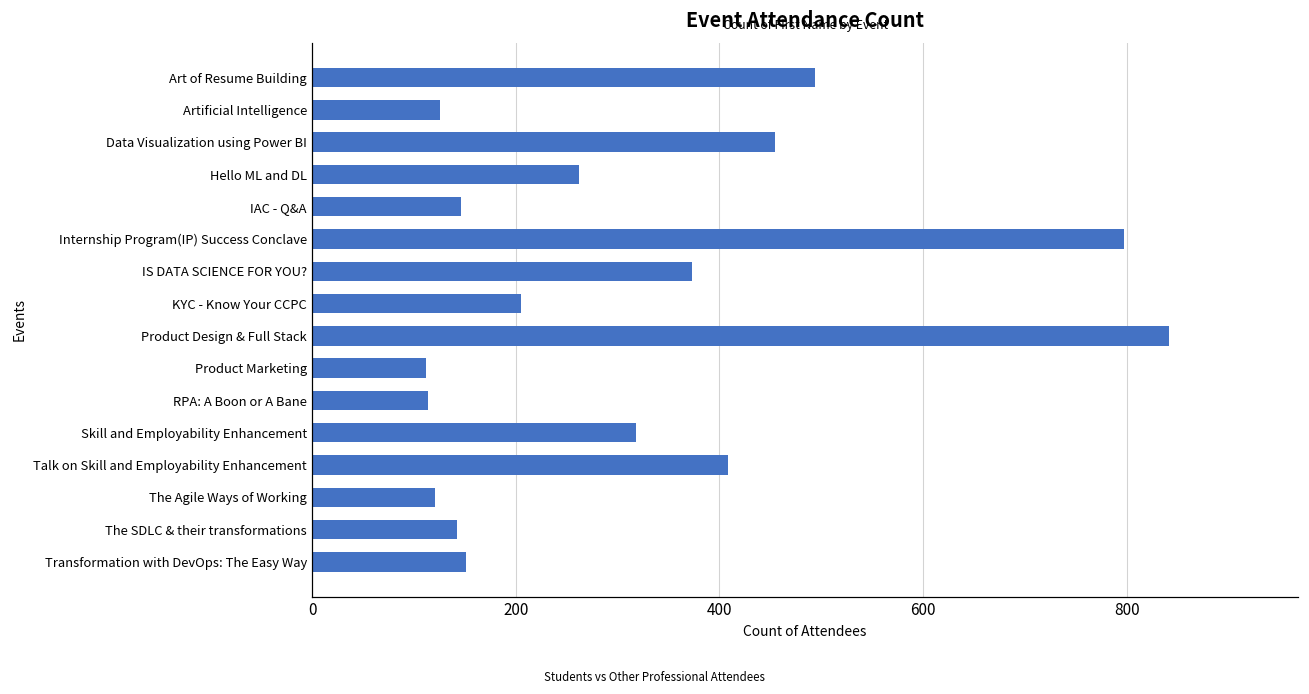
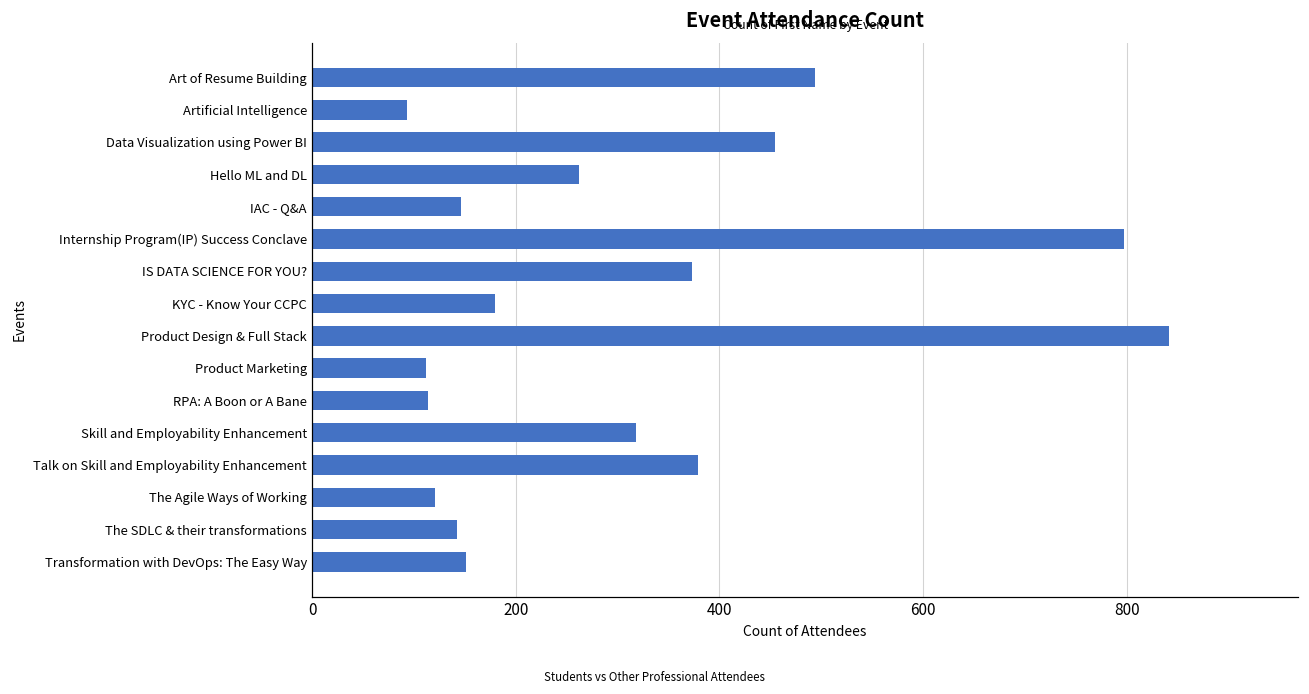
Artificial Intelligence: 130 -> 90
KYC - Know Your CCPC: 210 -> 180
Talk on Skill and Employability Enhancement: 410 -> 380
